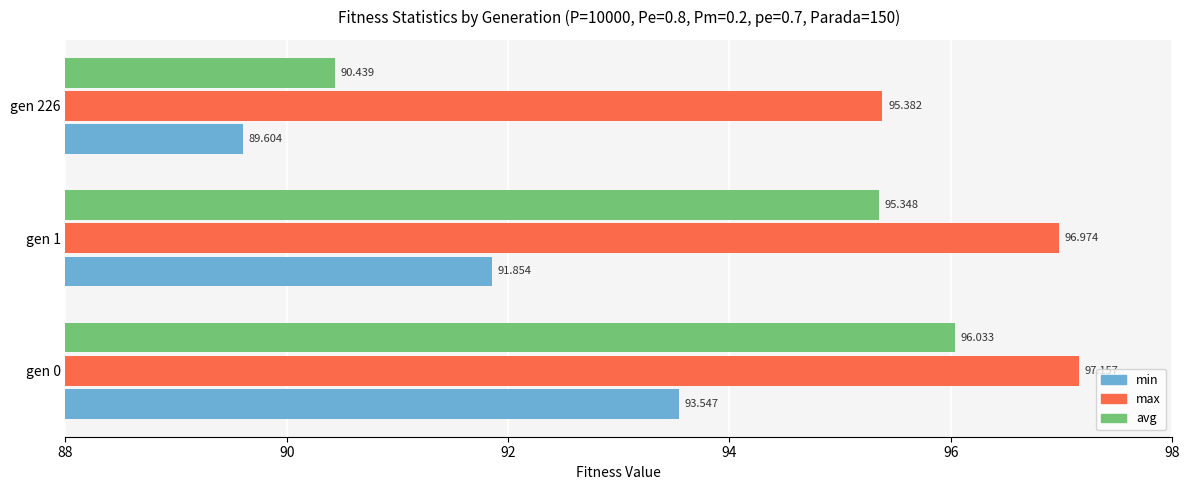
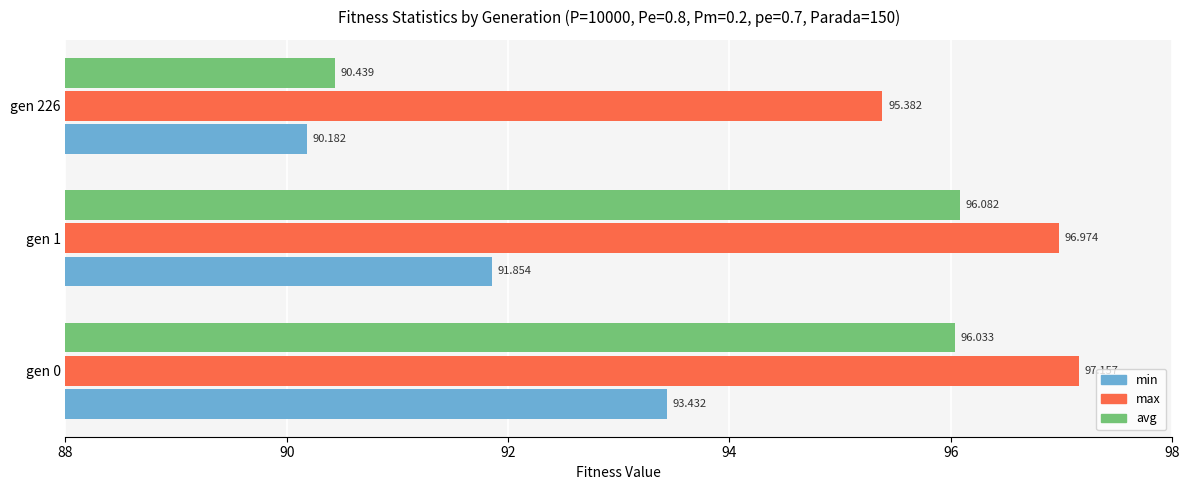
min, gen 226: 89.604 -> 90.182
avg, gen 1: 95.348 -> 96.082
min, gen 0: 93.547 -> 93.432
